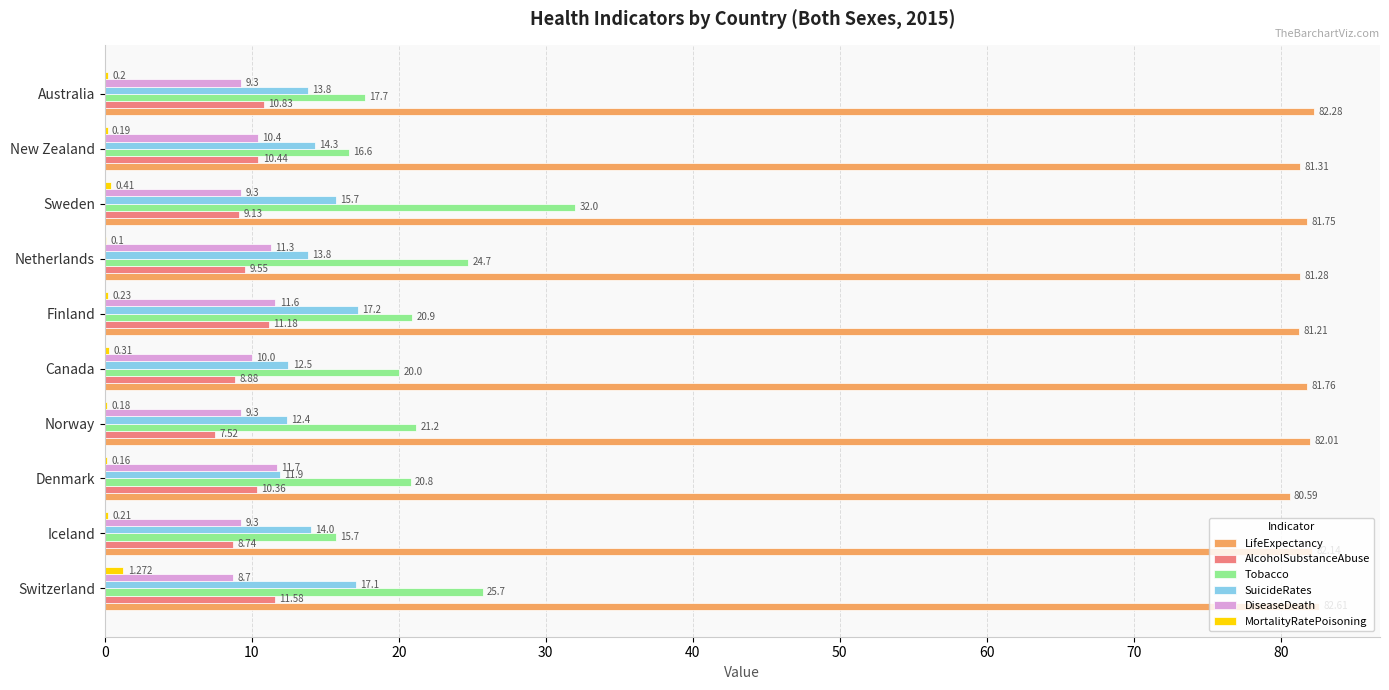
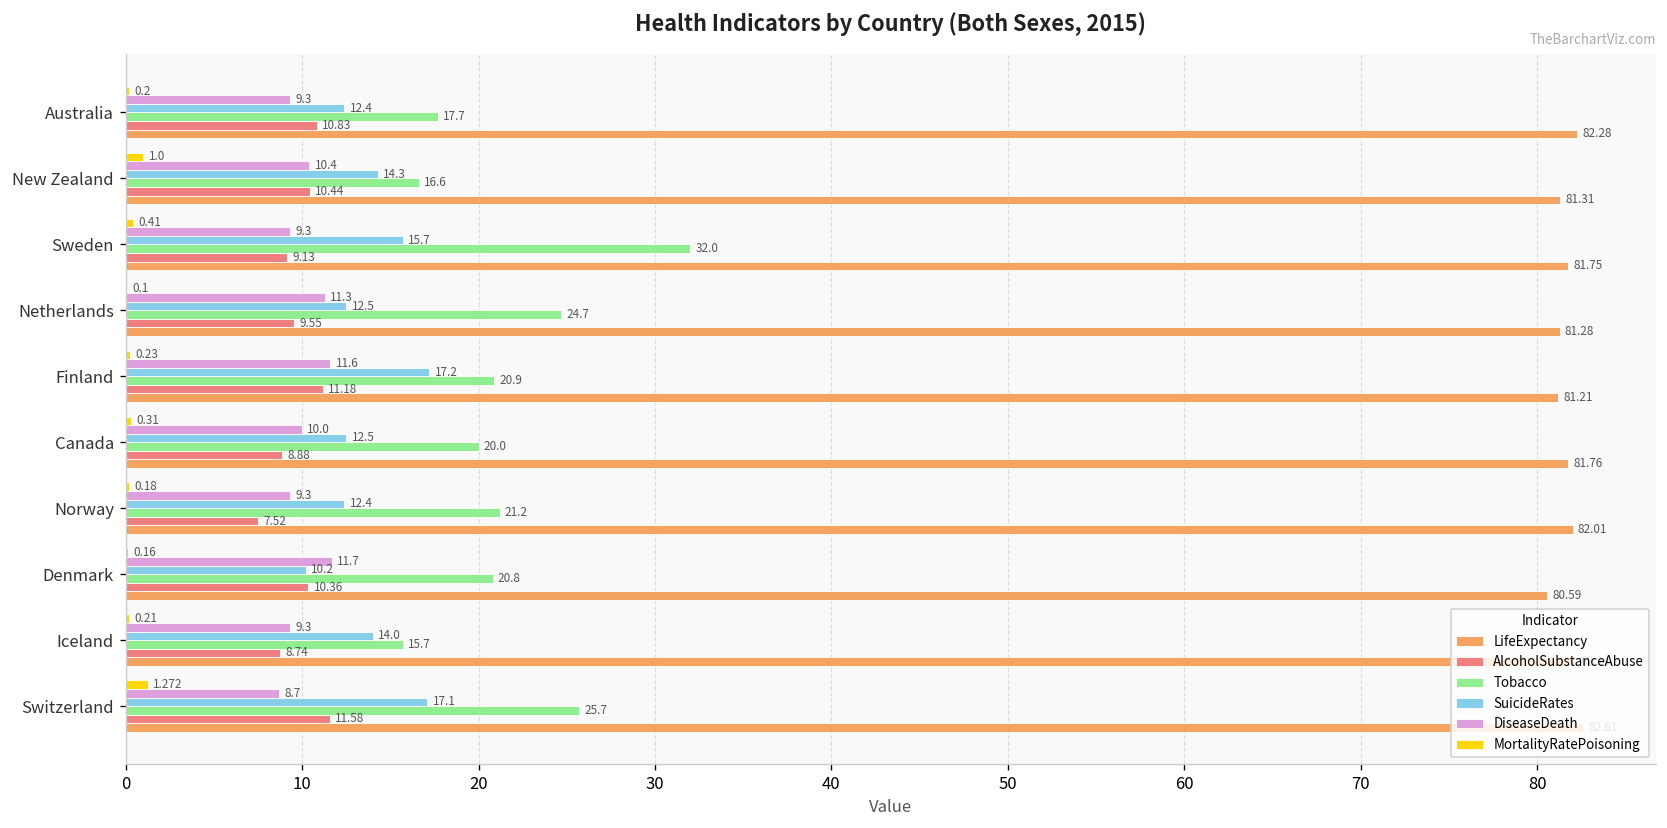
SuicideRates, Australia: 13.8 -> 12.4
MortalityRatePoisoning, New Zealand: 0.19 -> 1.0
SuicideRates, Netherlands: 13.8 -> 12.5
SuicideRates, Denmark: 11.9 -> 10.2
